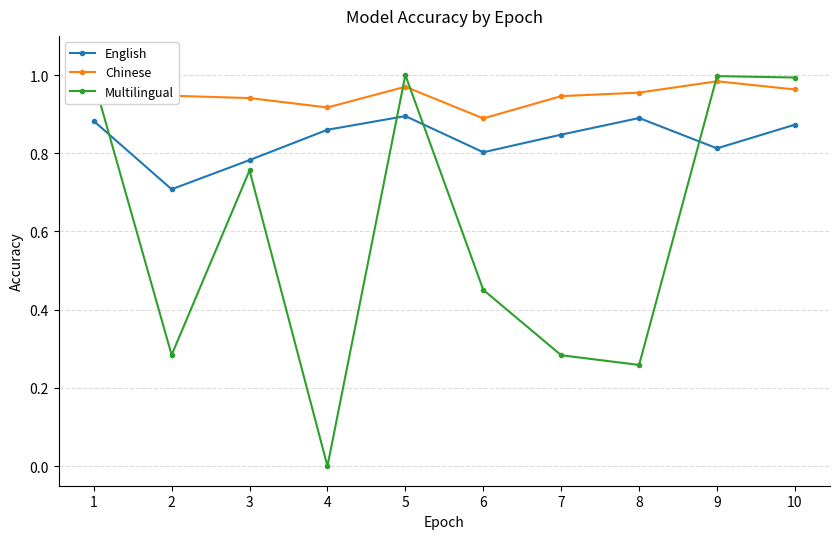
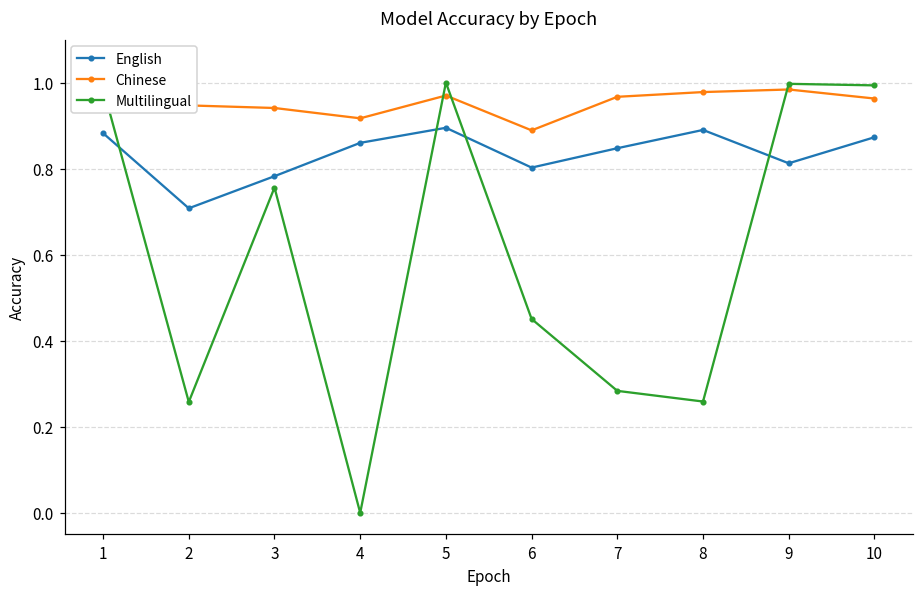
Multilingual, 2: 0.28 -> 0.26
Chinese, 7: 0.95 -> 0.97
Chinese, 8: 0.96 -> 0.98
